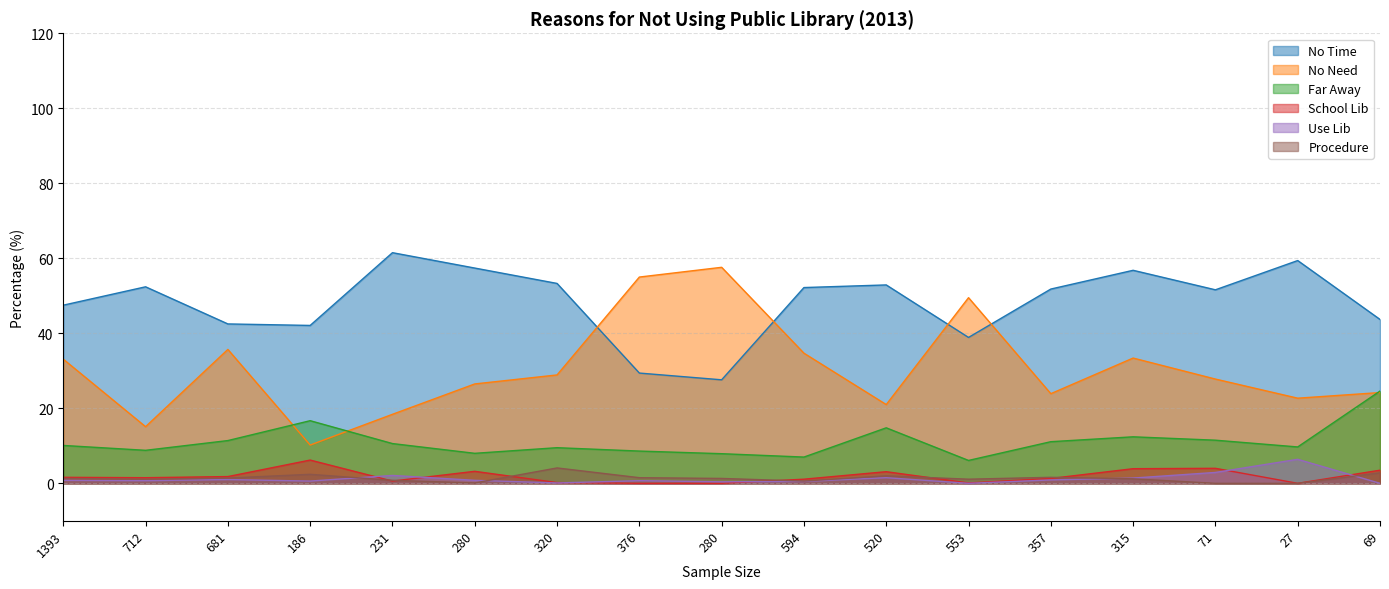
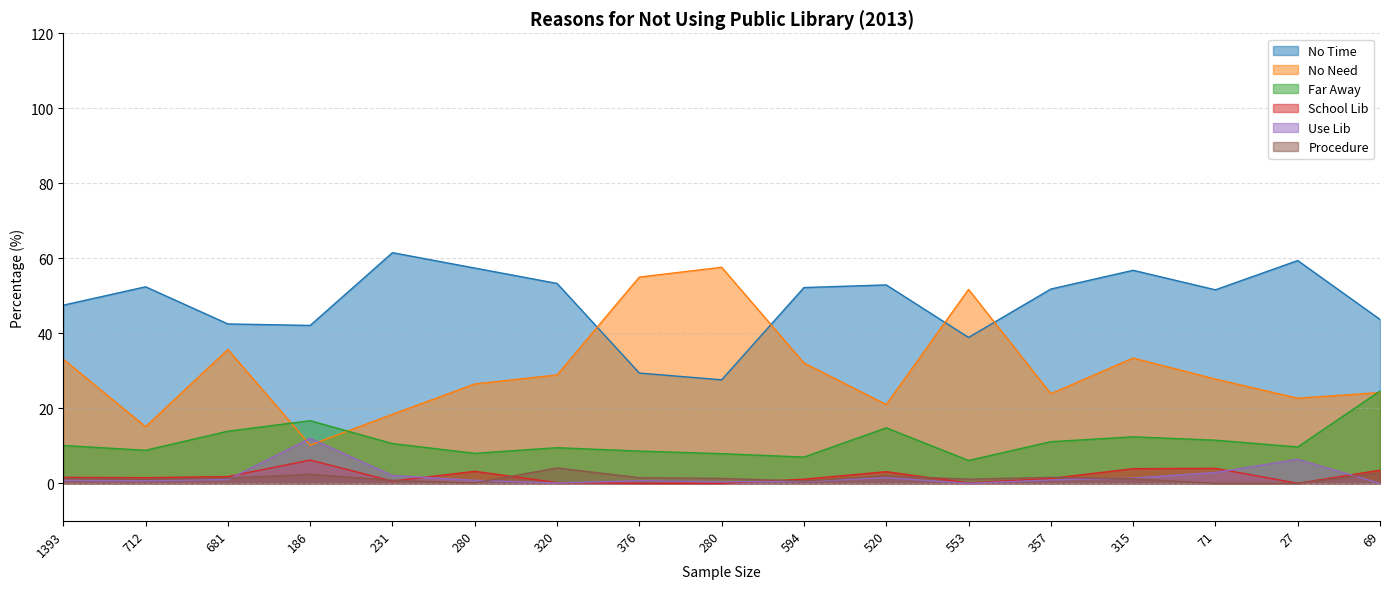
Far Away, 681: 11 -> 14
Use Lib, 186: 1 -> 12
No Need, 594: 35 -> 32
No Need, 553: 50 -> 52
